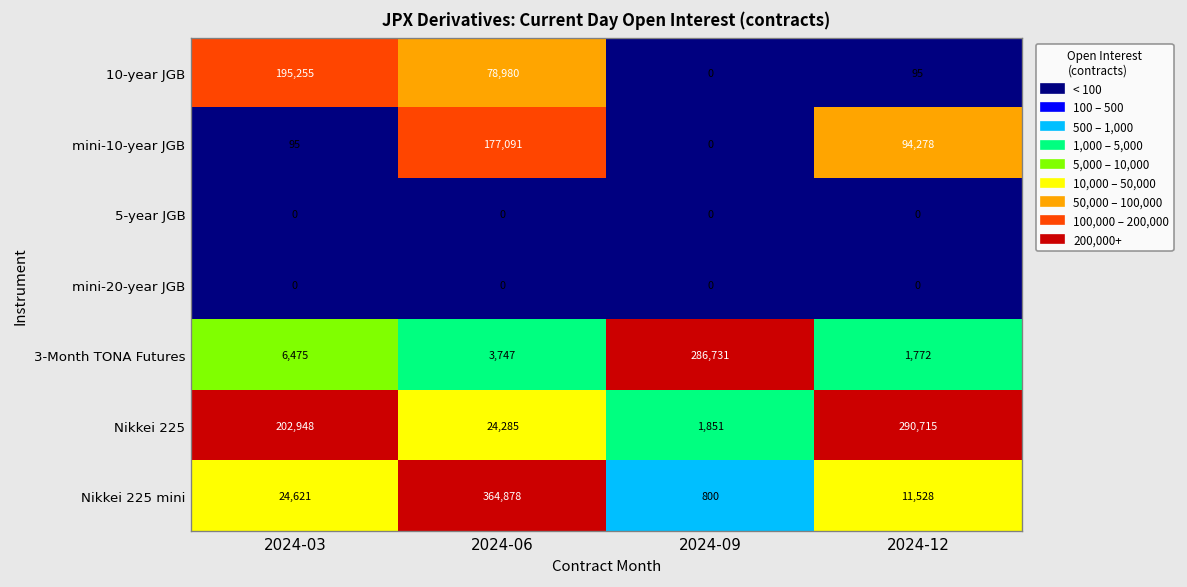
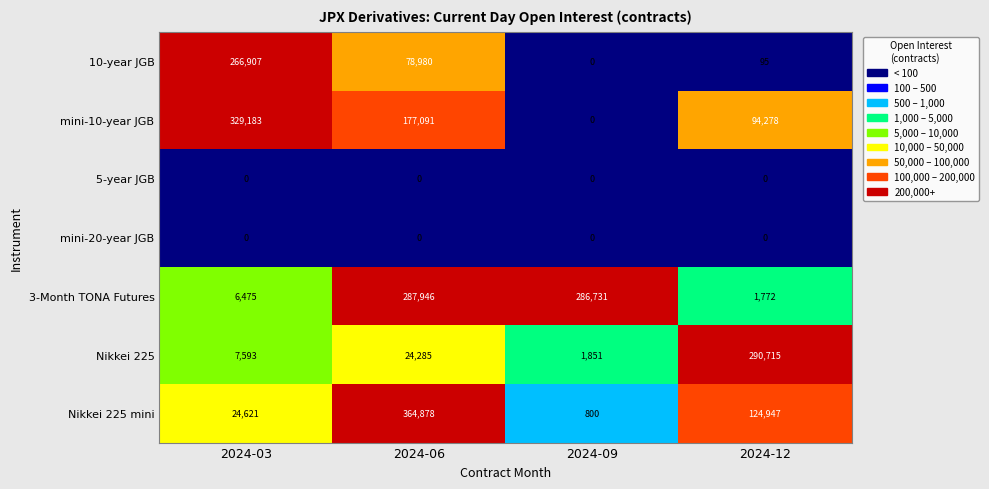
10-year JGB, 2024-03: 195,255 -> 266,907
mini-10-year JGB, 2024-03: 95 -> 329,183
3-Month TONA Futures, 2024-06: 3,747 -> 287,946
Nikkei 225, 2024-03: 202,948 -> 7,593
Nikkei 225 mini, 2024-12: 11,528 -> 124,947
